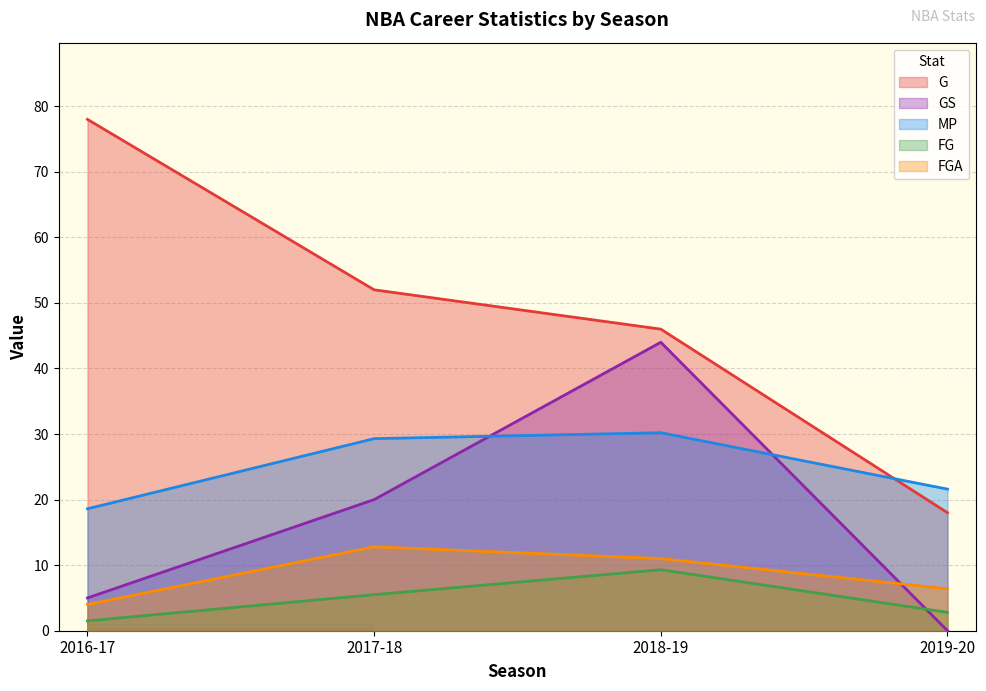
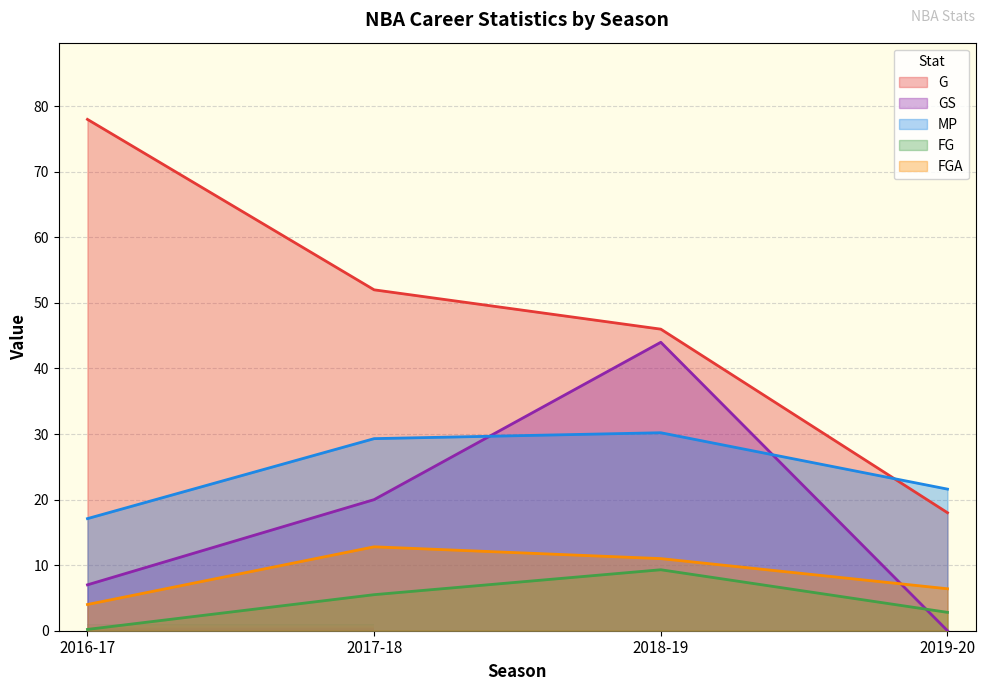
GS, 2016-17: 5 -> 7
MP, 2016-17: 19 -> 17
FG, 2016-17: 2 -> 0
